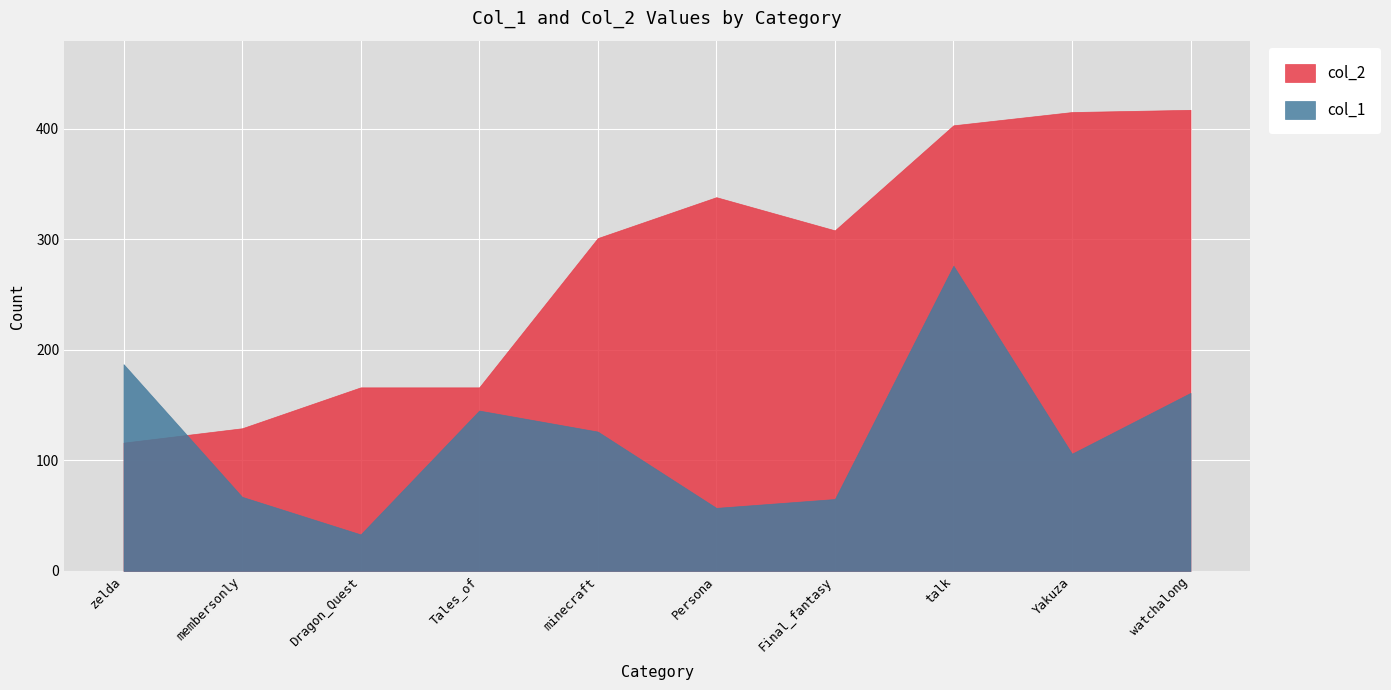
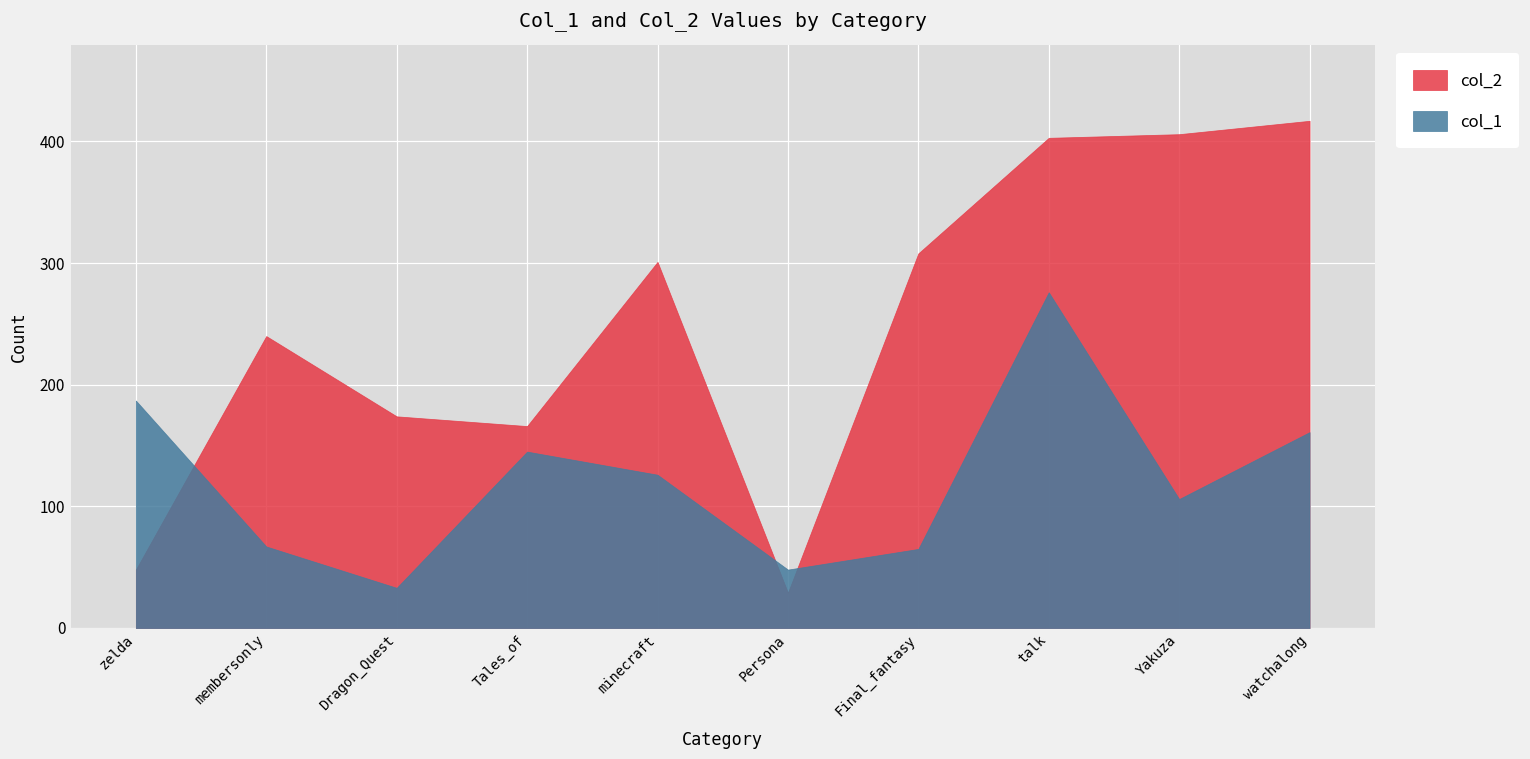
col_2, zelda: 116 -> 48
col_2, membersonly: 129 -> 240
col_2, Dragon_Quest: 166 -> 174
col_2, Persona: 338 -> 29
col_1, Persona: 57 -> 48
col_2, Yakuza: 415 -> 406
